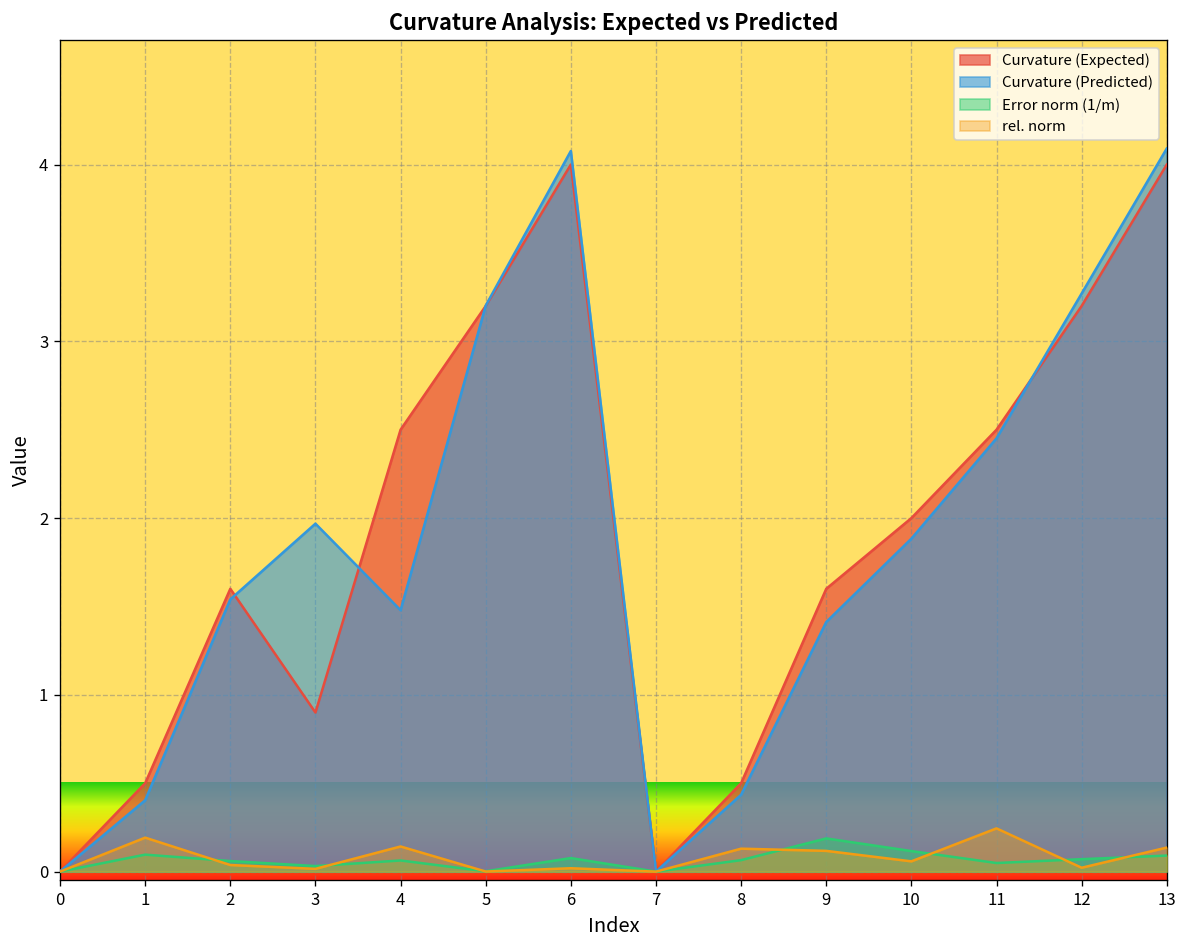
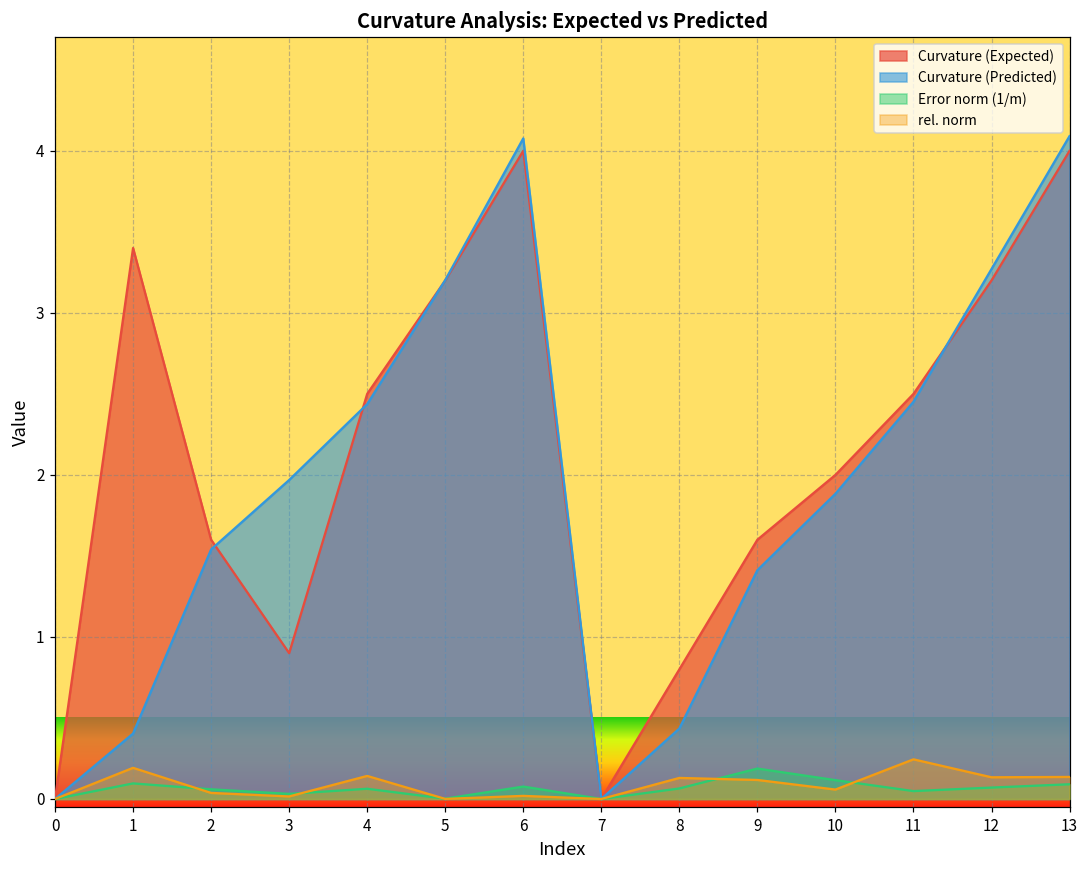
Curvature (Expected), 1: 0.5 -> 3.4
Curvature (Predicted), 4: 1.48 -> 2.44
Curvature (Expected), 8: 0.5 -> 0.8
rel. norm, 12: 0.02 -> 0.13
